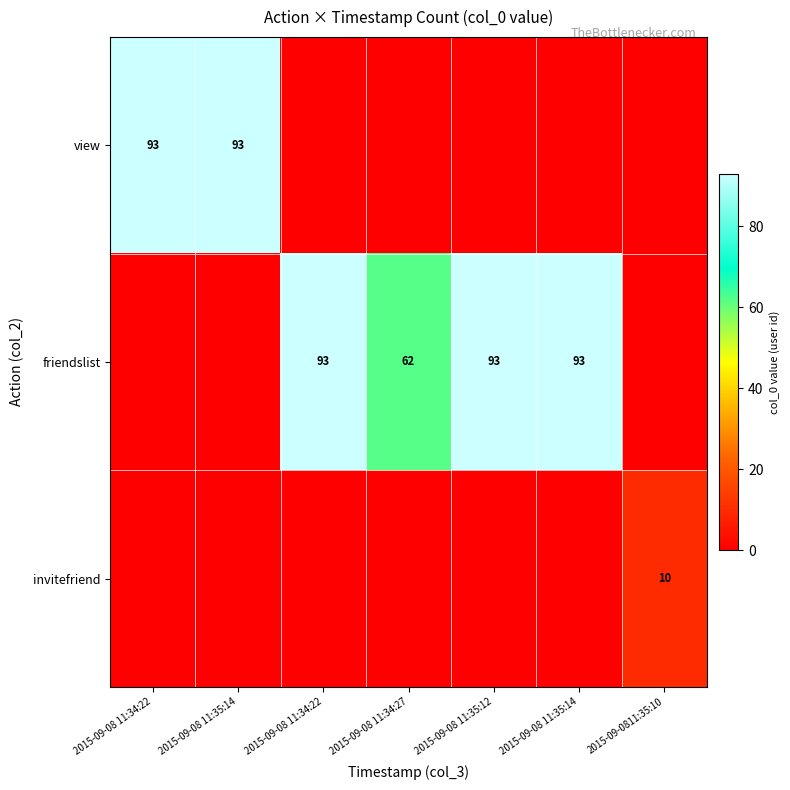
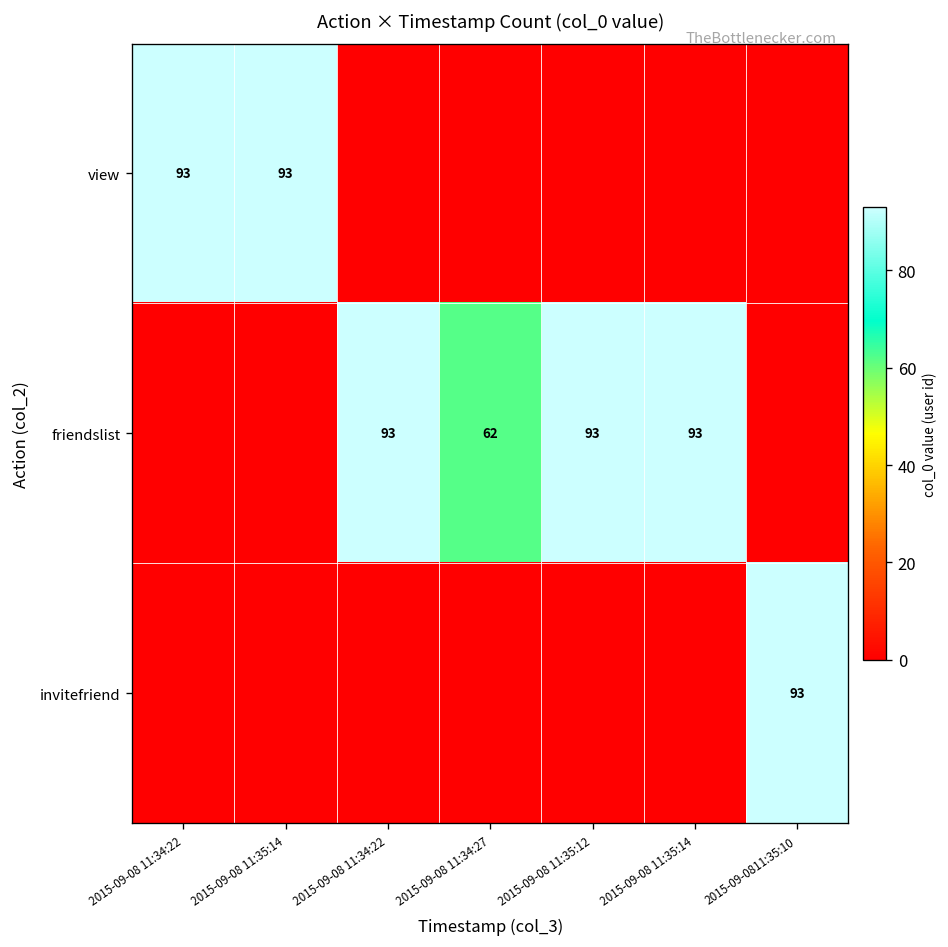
invitefriend, 2015-09-0811:35:10: 10 -> 93
